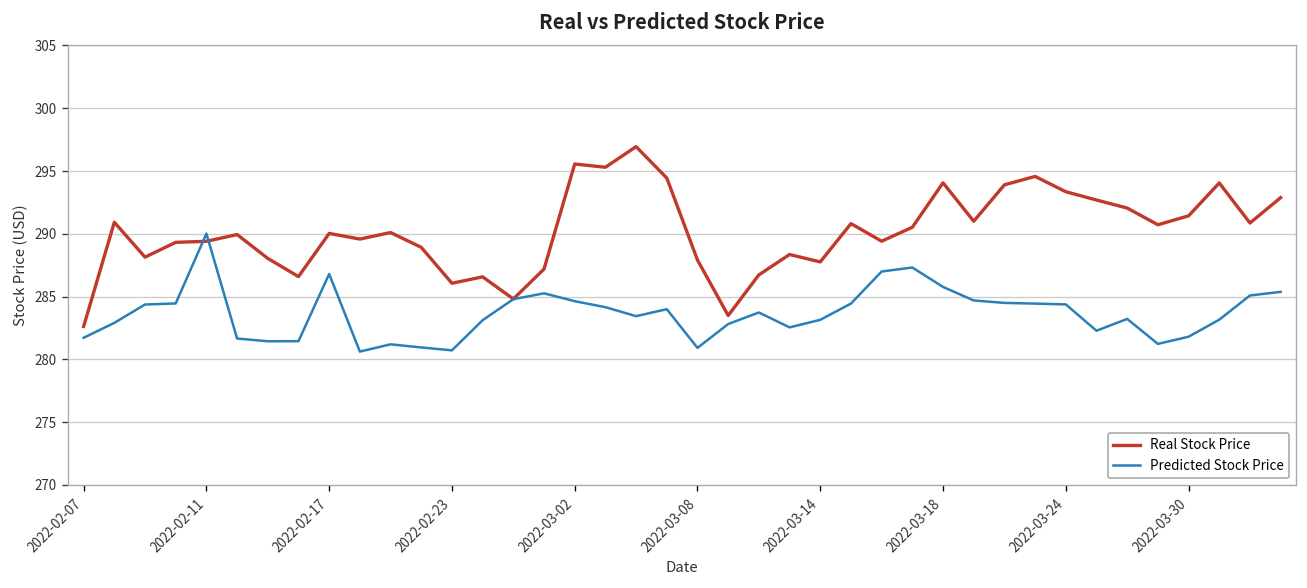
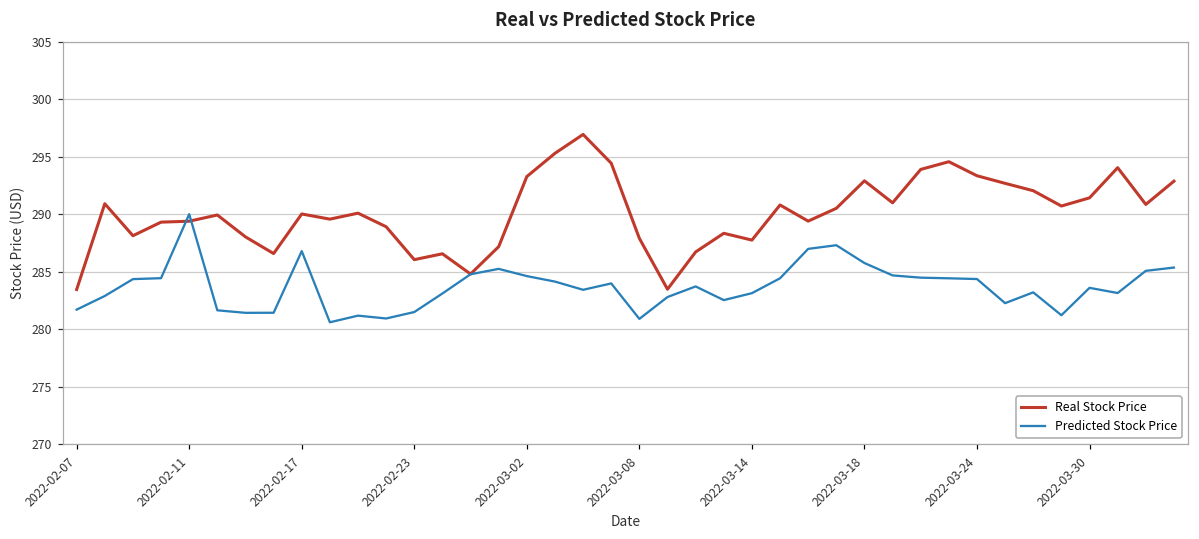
Real Stock Price, 2022-02-07: 282.6 -> 283.5
Predicted Stock Price, 2022-02-23: 280.7 -> 281.5
Real Stock Price, 2022-03-02: 295.6 -> 293.3
Real Stock Price, 2022-03-18: 294.1 -> 292.9
Predicted Stock Price, 2022-03-30: 281.8 -> 283.6
